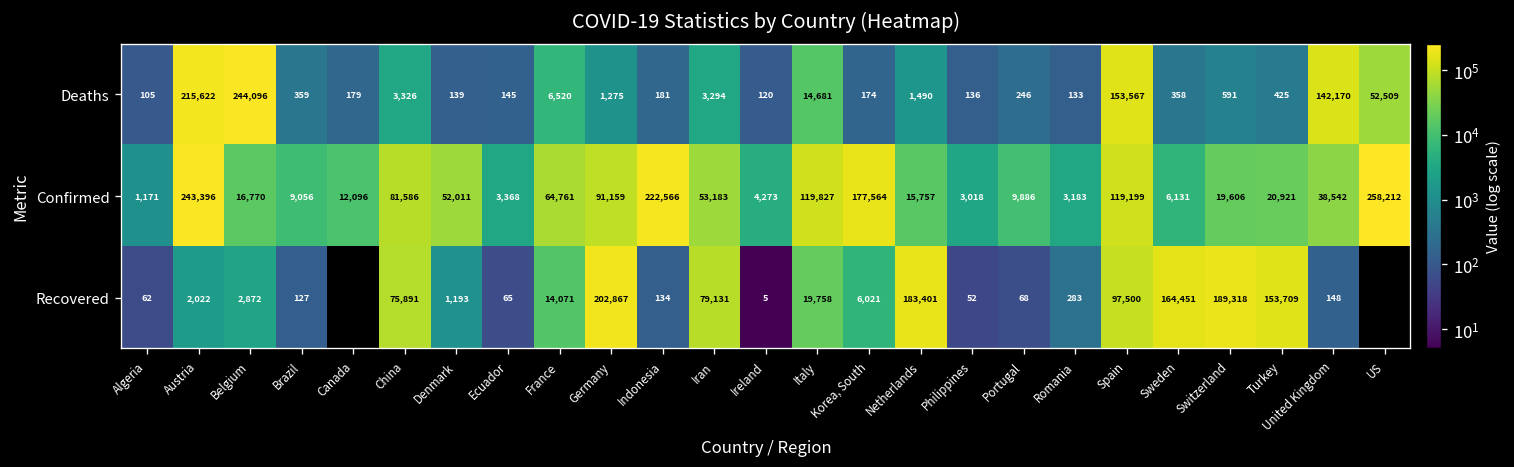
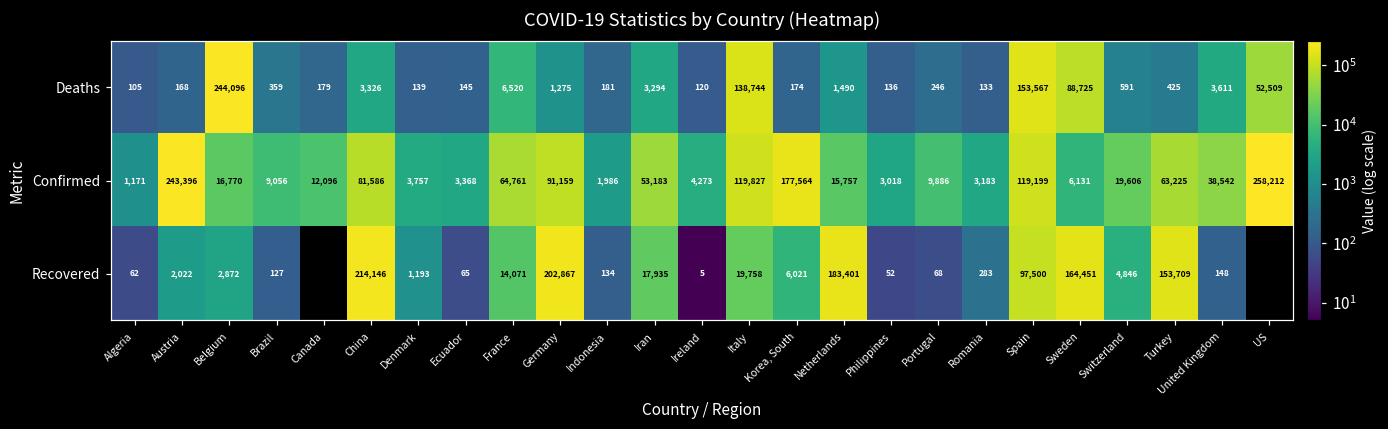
Deaths, Austria: 215,622 -> 168
Deaths, Italy: 14,681 -> 138,744
Deaths, Sweden: 358 -> 88,725
Deaths, United Kingdom: 142,170 -> 3,611
Confirmed, Denmark: 52,011 -> 3,757
Confirmed, Indonesia: 222,566 -> 1,986
Confirmed, Turkey: 20,921 -> 63,225
Recovered, China: 75,891 -> 214,146
Recovered, Iran: 79,131 -> 17,935
Recovered, Switzerland: 189,318 -> 4,846
